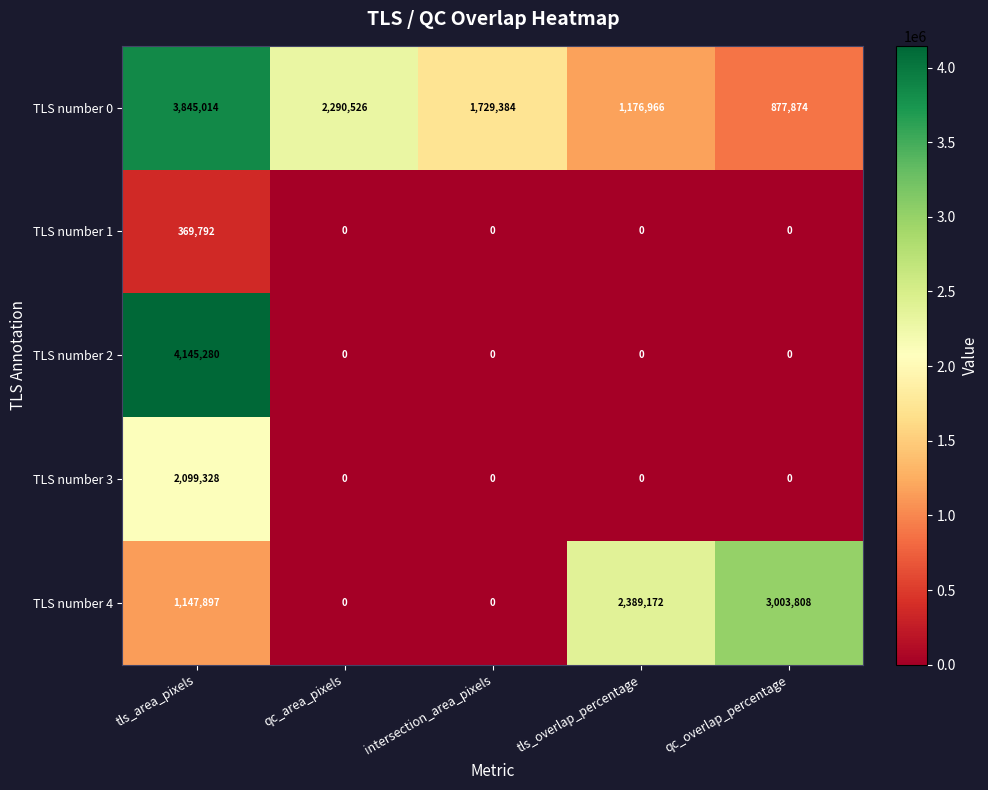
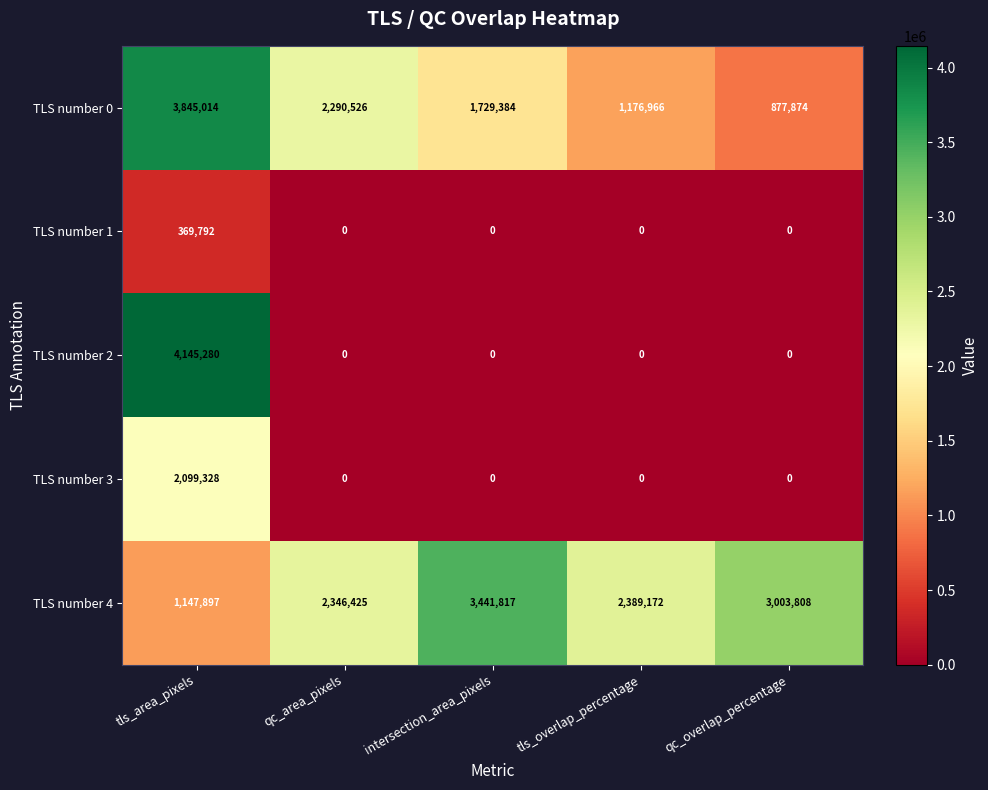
TLS number 4, qc_area_pixels: 0 -> 2,346,425
TLS number 4, intersection_area_pixels: 0 -> 3,441,817
